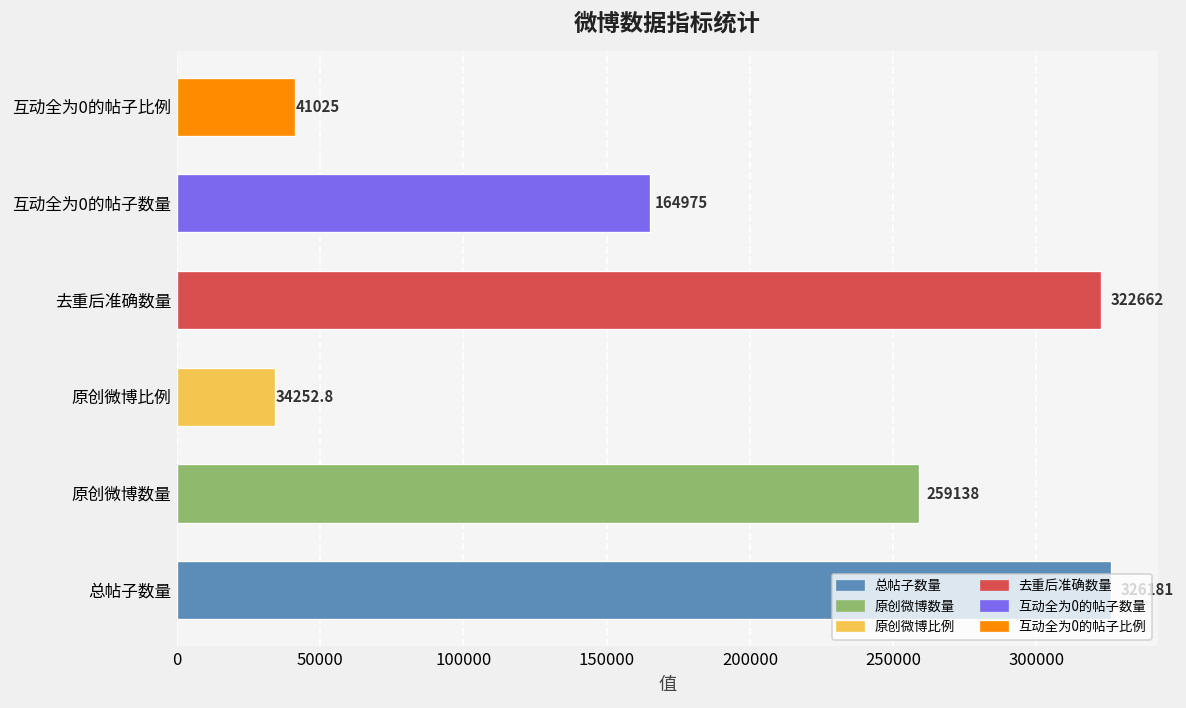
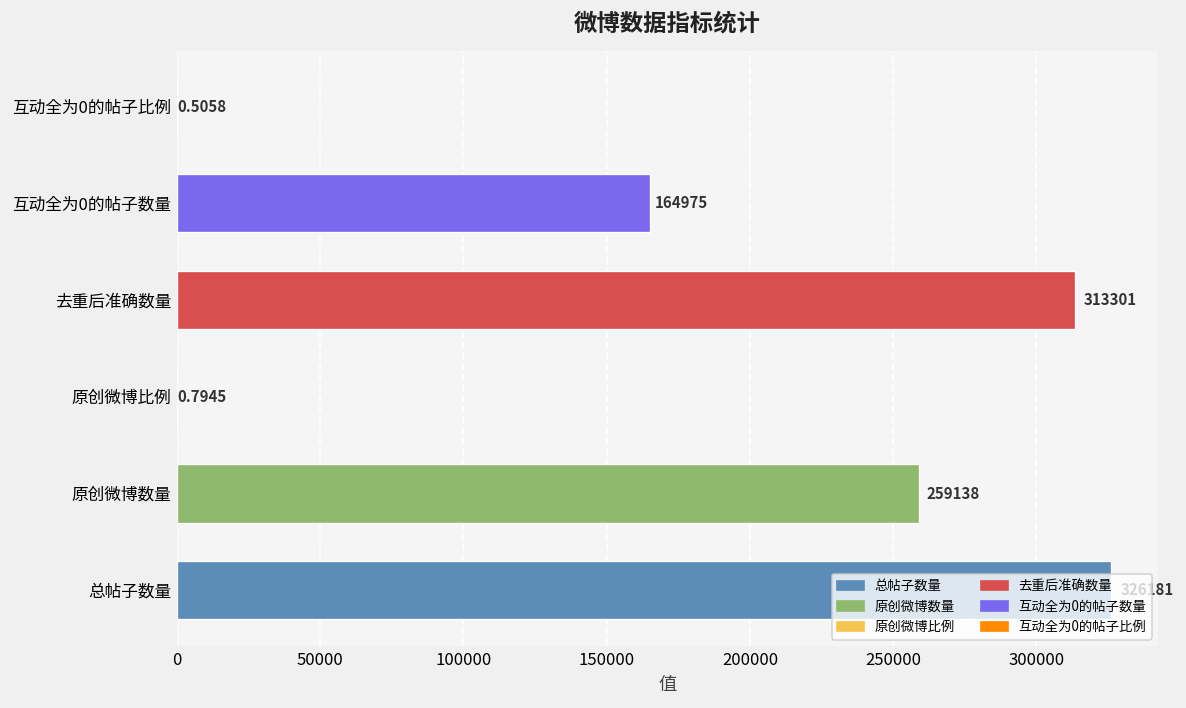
互动全为0的帖子比例, 互动全为0的帖子比例: 41025 -> 0.5058
去重后准确数量, 去重后准确数量: 322662 -> 313301
原创微博比例, 原创微博比例: 34252.8 -> 0.7945
